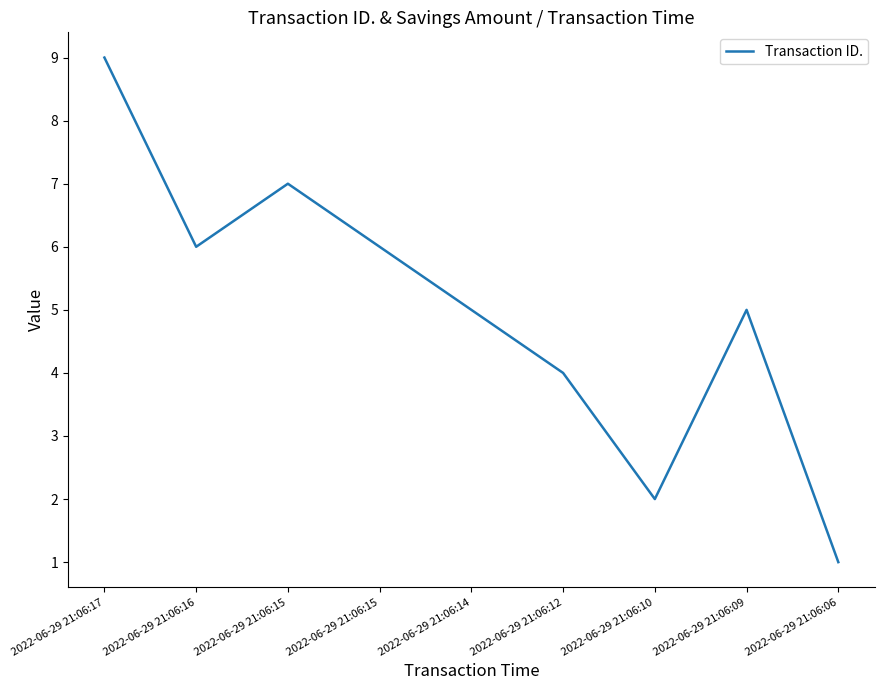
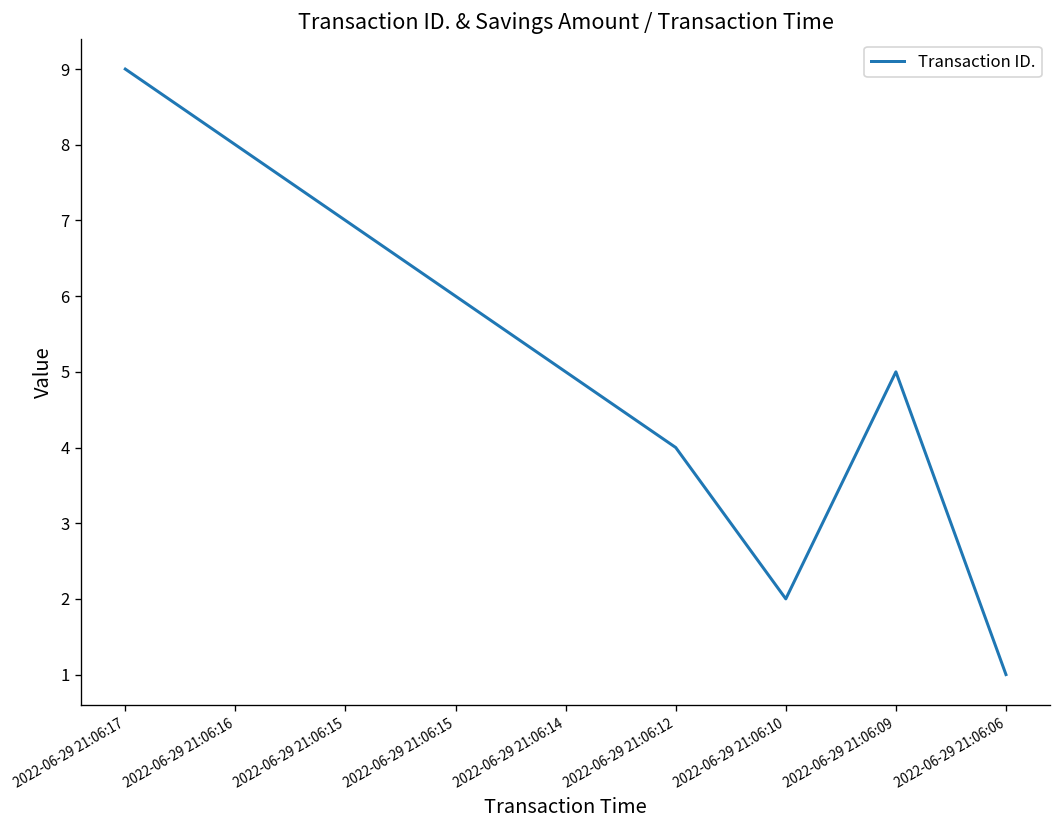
2022-06-29 21:06:16: 6 -> 8
